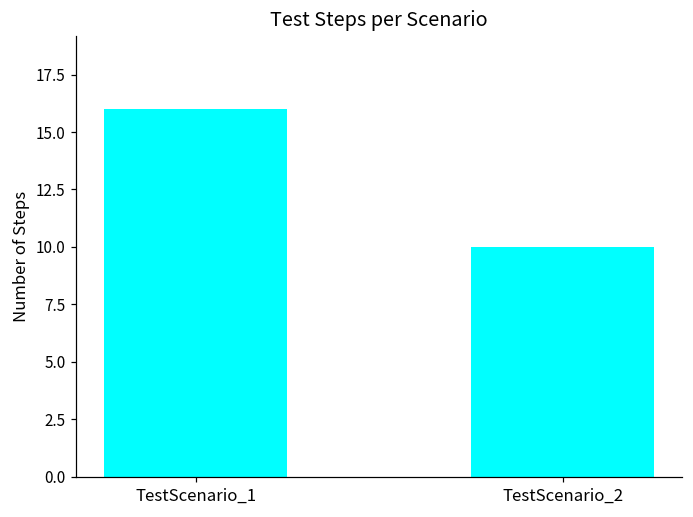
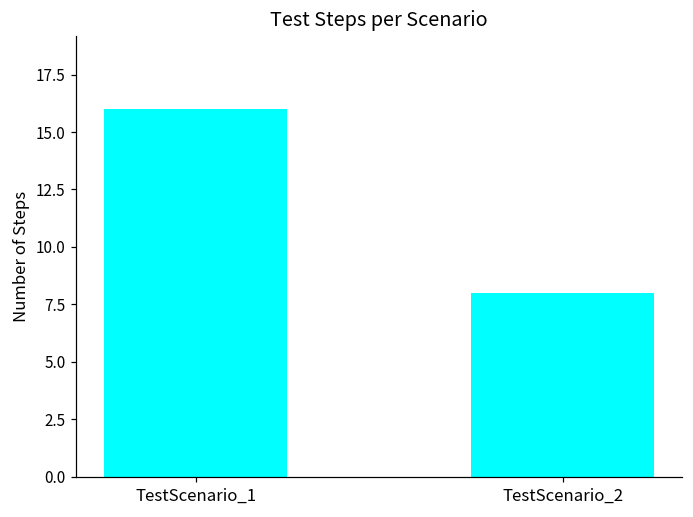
TestScenario_2: 10 -> 8
